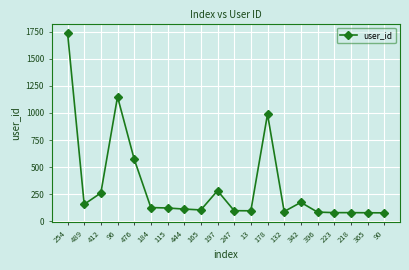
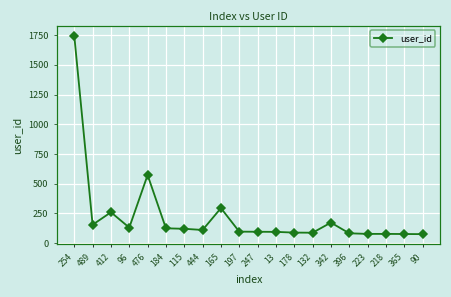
96: 1150 -> 130
165: 100 -> 300
197: 280 -> 100
178: 990 -> 90
